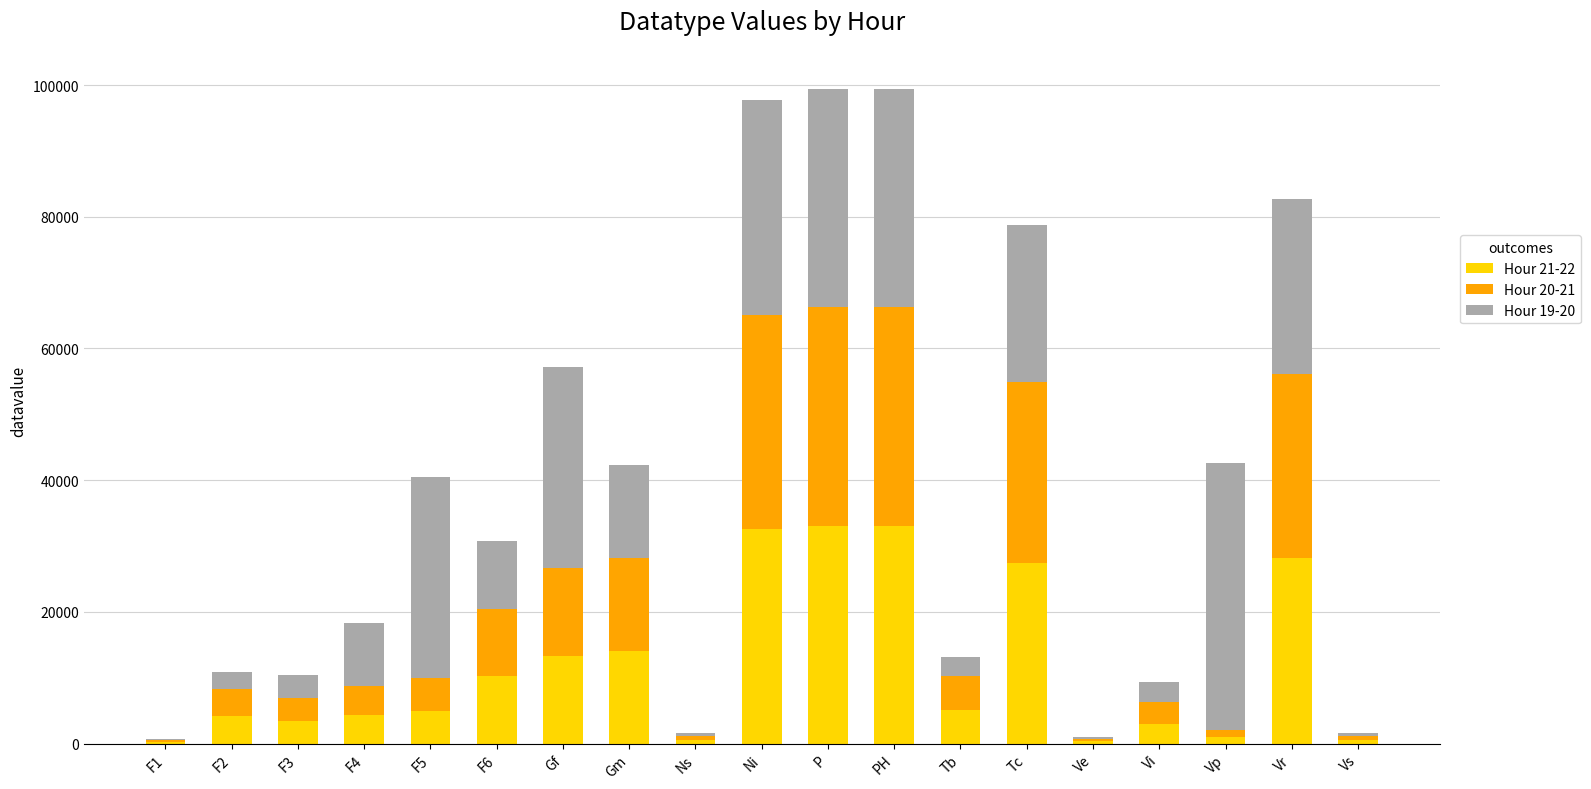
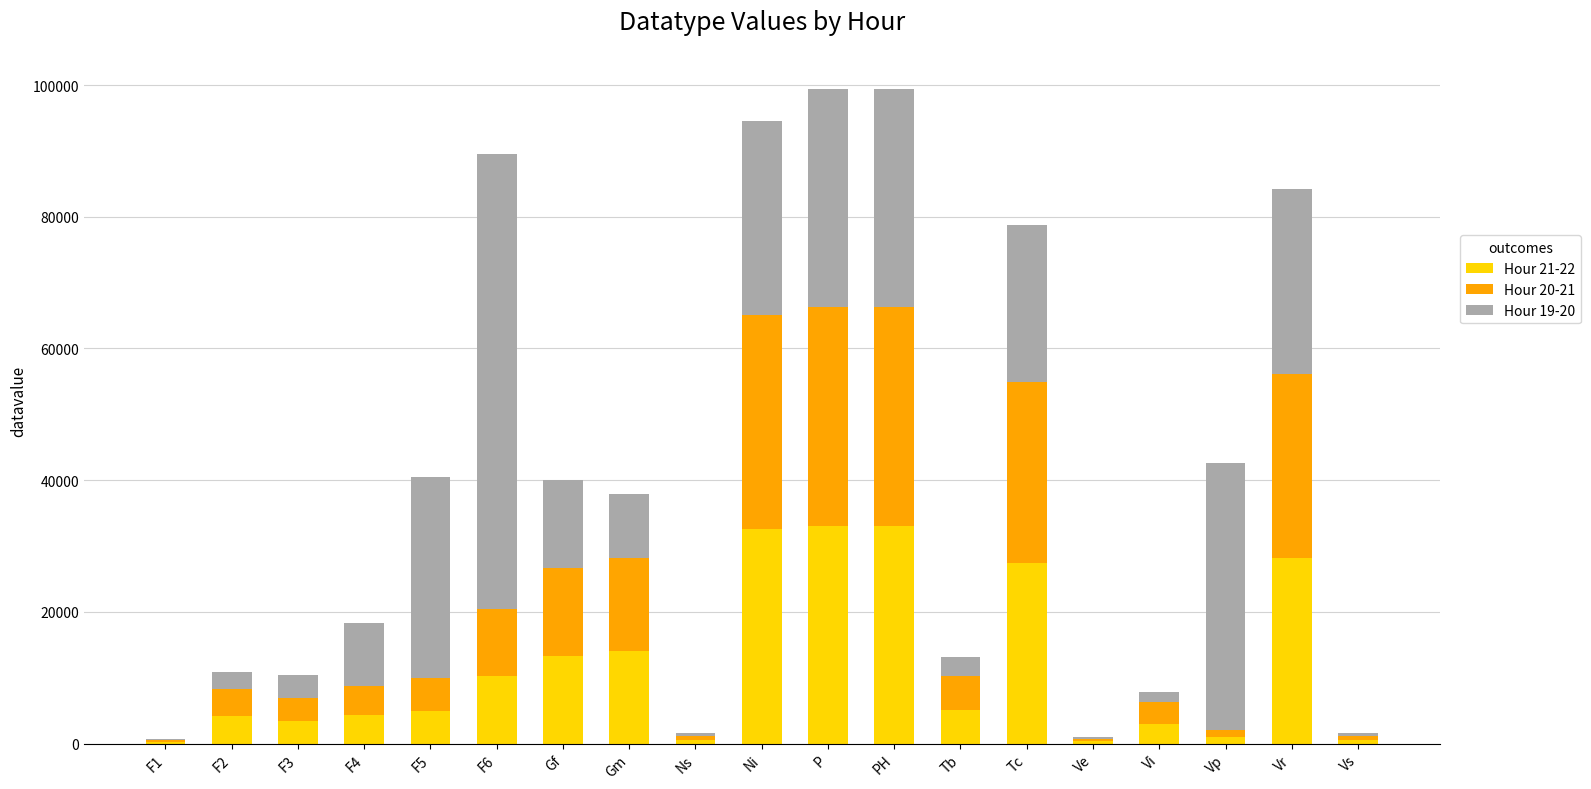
Hour 19-20, F6: 10000 -> 69000
Hour 19-20, Gf: 30000 -> 13000
Hour 19-20, Gm: 14000 -> 10000
Hour 19-20, Ni: 33000 -> 29000
Hour 19-20, Vi: 3000 -> 1000
Hour 19-20, Vr: 27000 -> 28000
